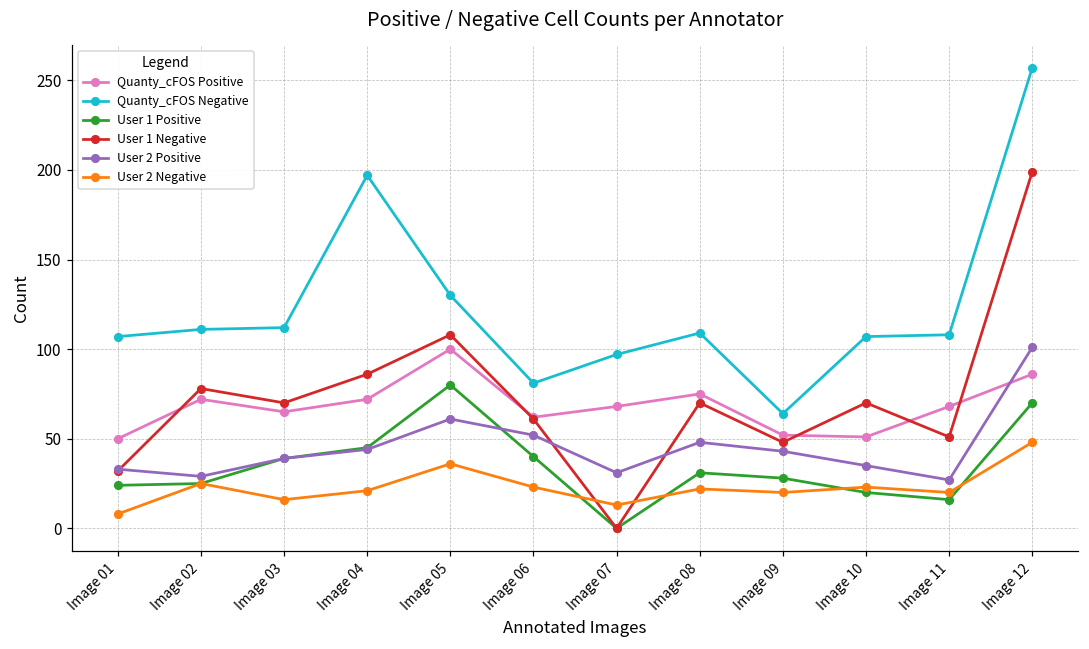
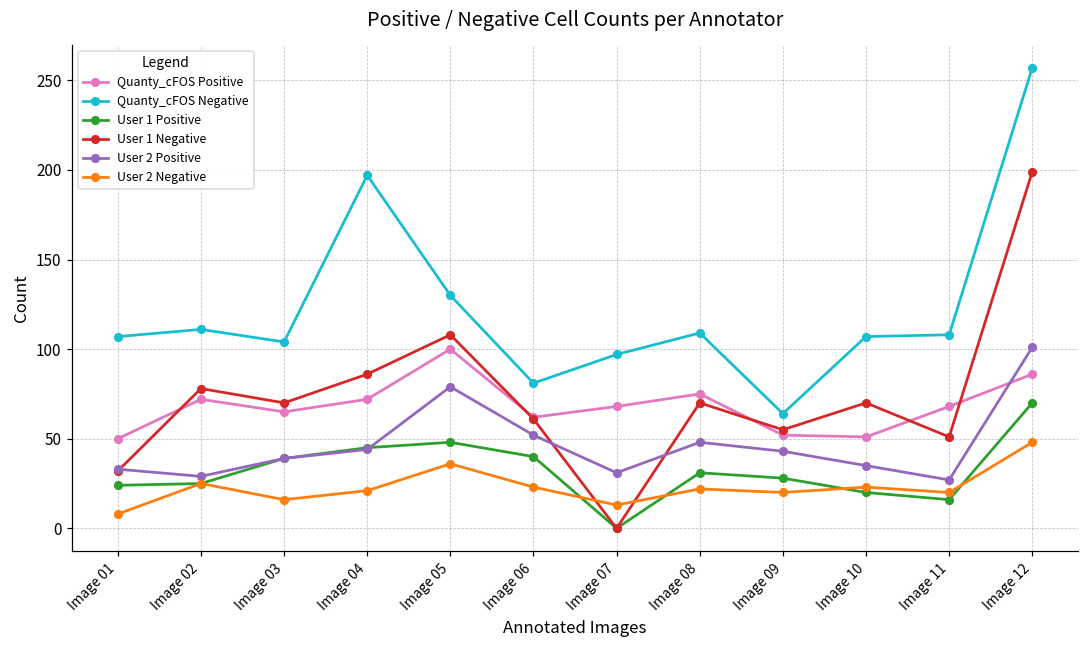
Quanty_cFOS Negative, Image 03: 112 -> 104
User 1 Positive, Image 05: 80 -> 48
User 2 Positive, Image 05: 61 -> 79
User 1 Negative, Image 09: 48 -> 55
